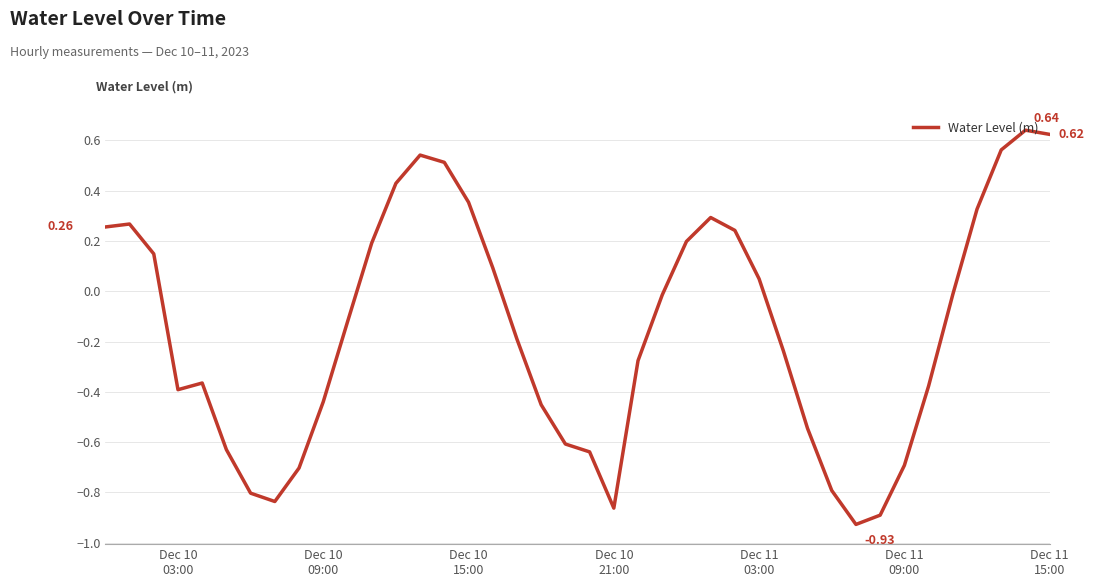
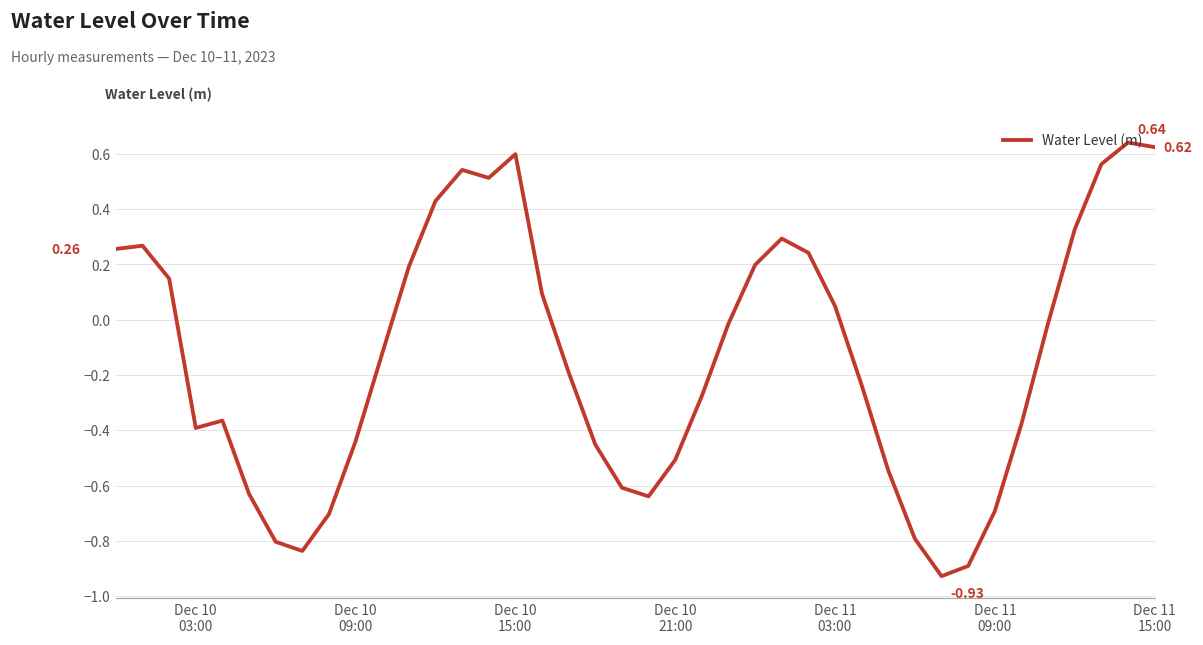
Dec 10 15:00: 0.35 -> 0.60
Dec 10 21:00: -0.86 -> -0.51
